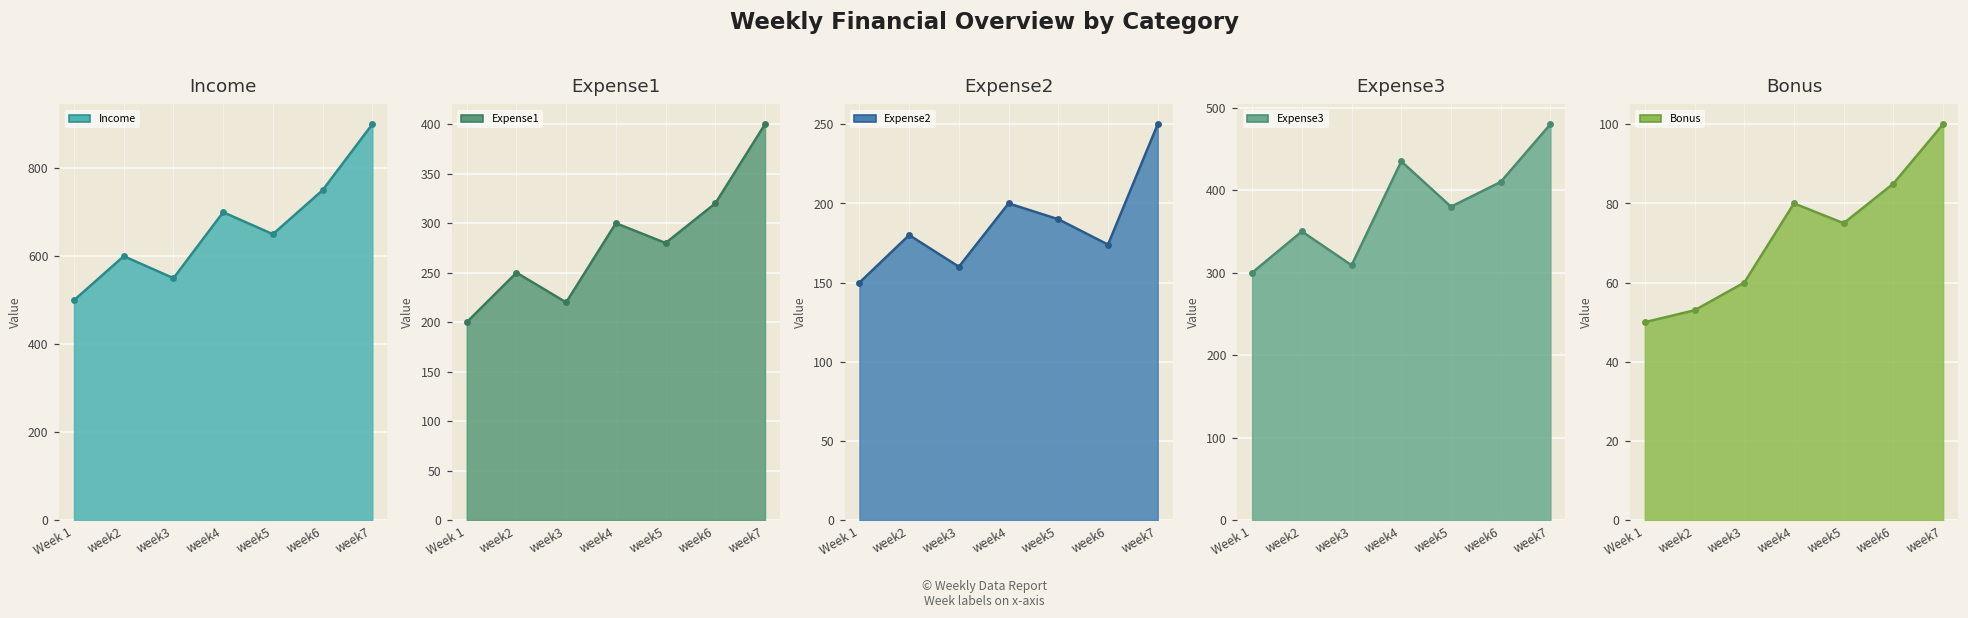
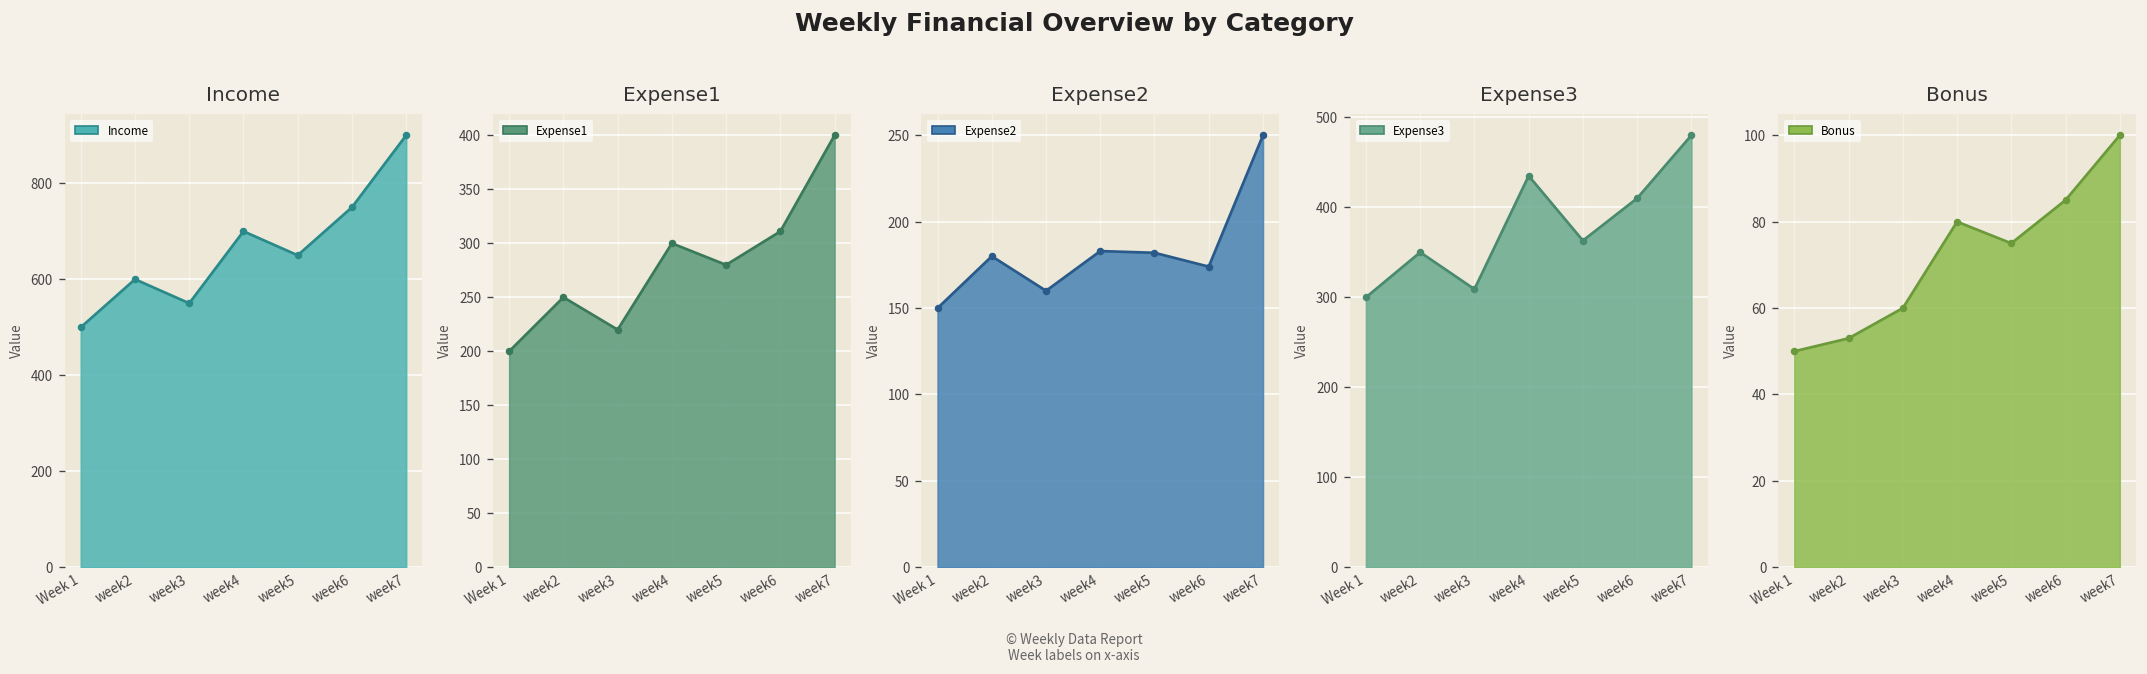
Expense1, week6: 320 -> 310
Expense2, week4: 200 -> 183
Expense2, week5: 190 -> 182
Expense3, week5: 380 -> 360
